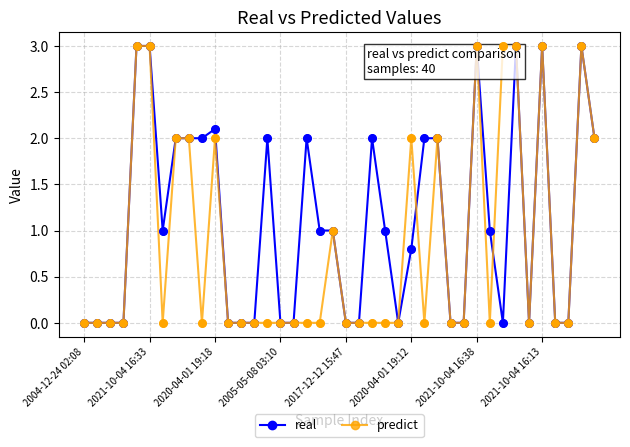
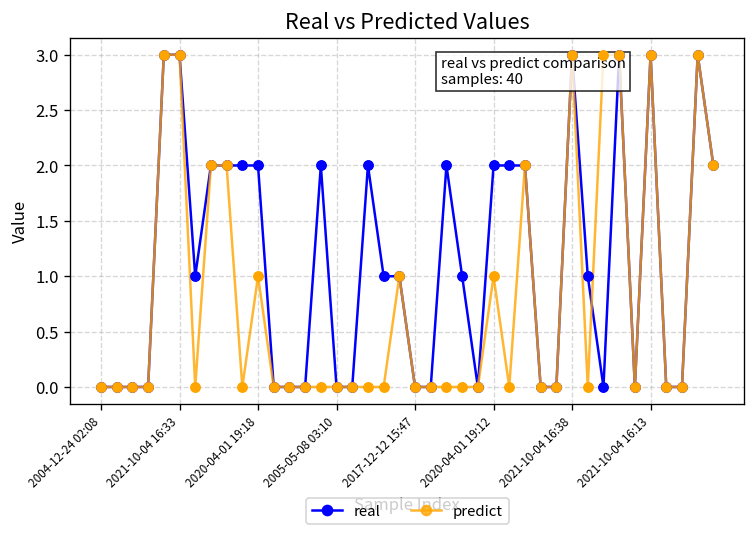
real, 2020-04-01 19:18: 2.1 -> 2.0
predict, 2020-04-01 19:18: 2 -> 1
real, 2020-04-01 19:12: 0.8 -> 2.0
predict, 2020-04-01 19:12: 2 -> 1
